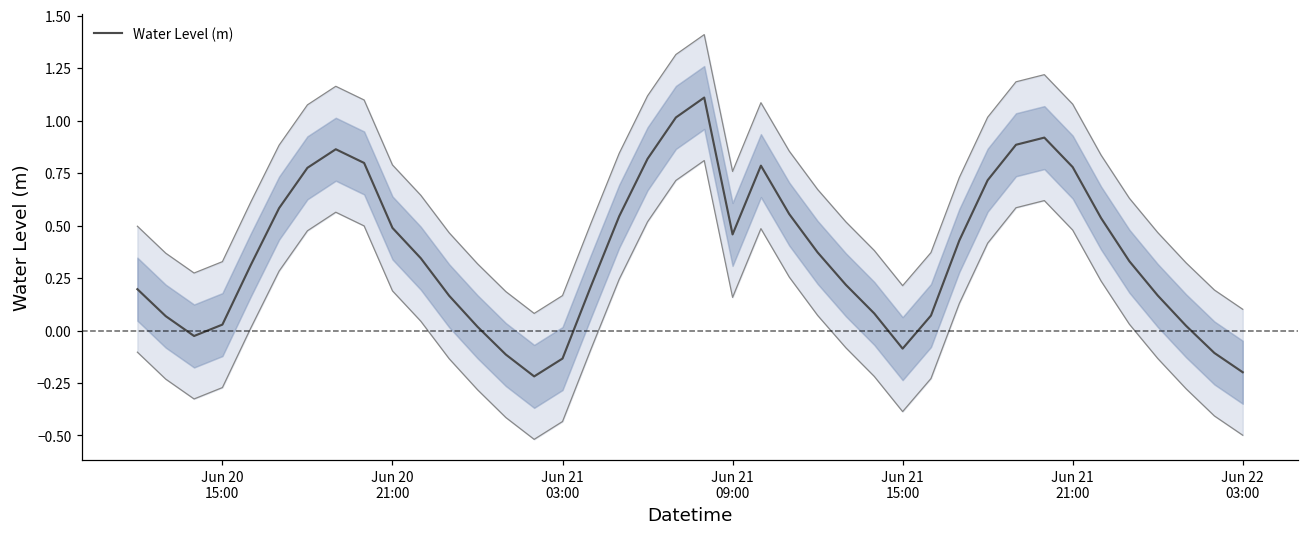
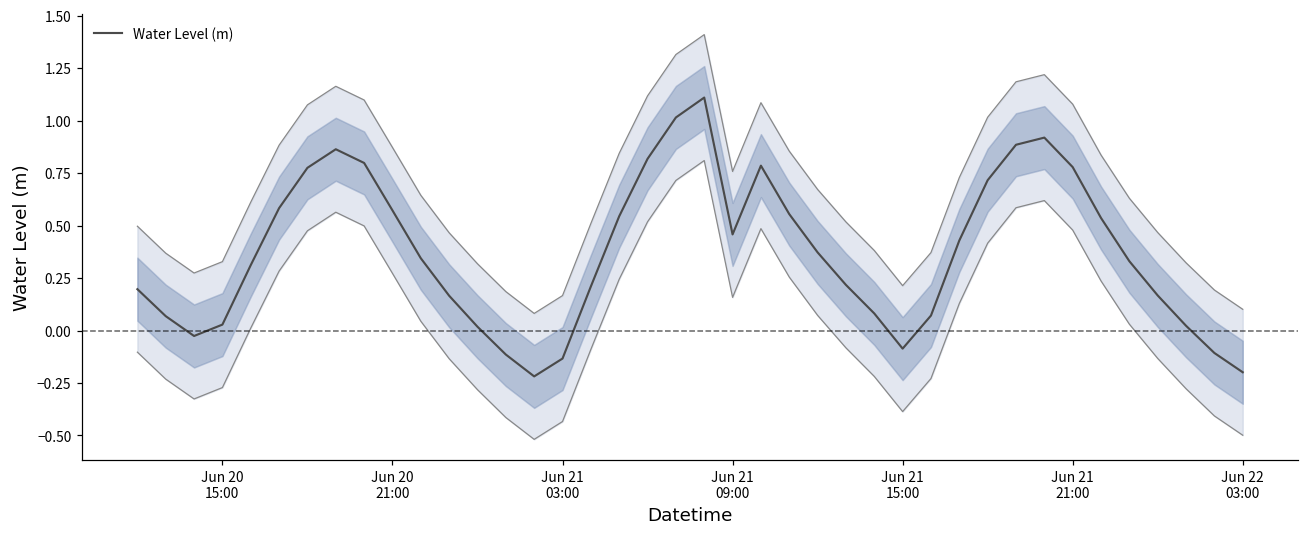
Water Level (m), Jun 20 21:00: 0.49 -> 0.57
